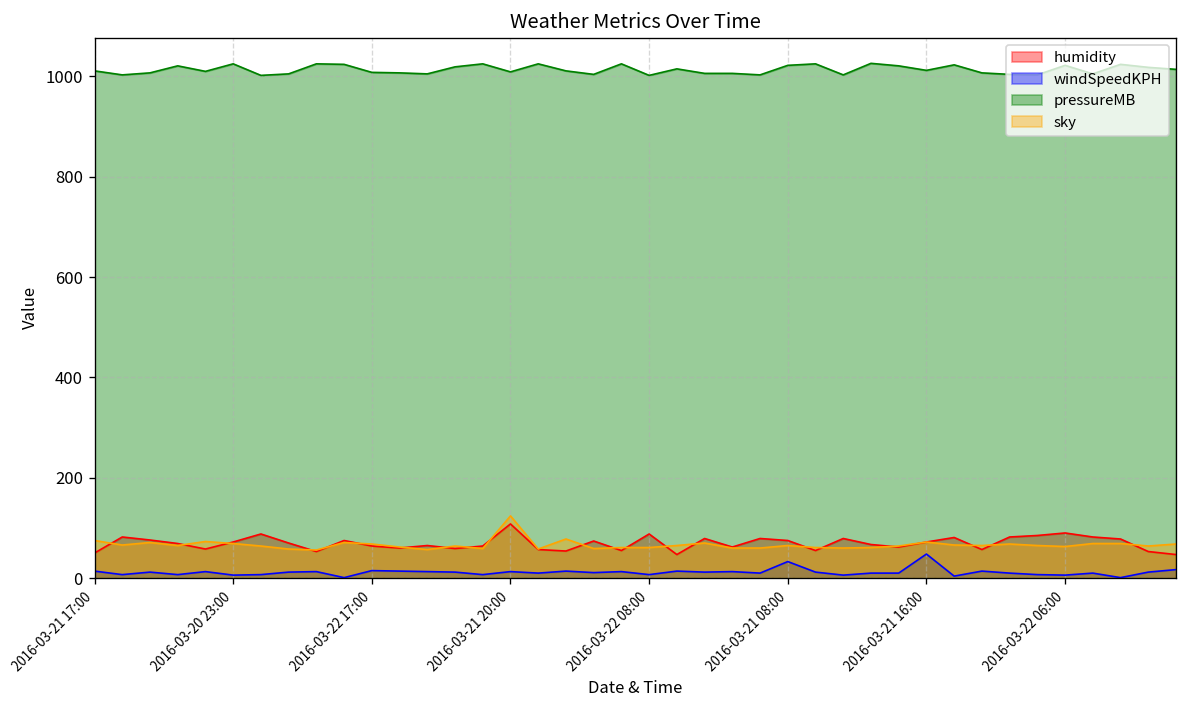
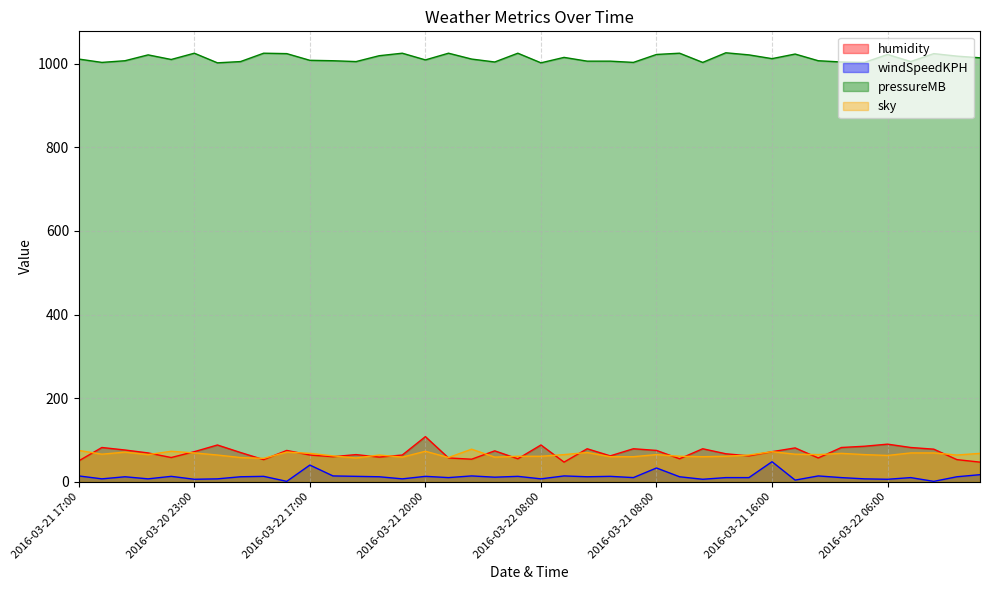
windSpeedKPH, 2016-03-22 17:00: 20 -> 40
sky, 2016-03-21 20:00: 120 -> 70
